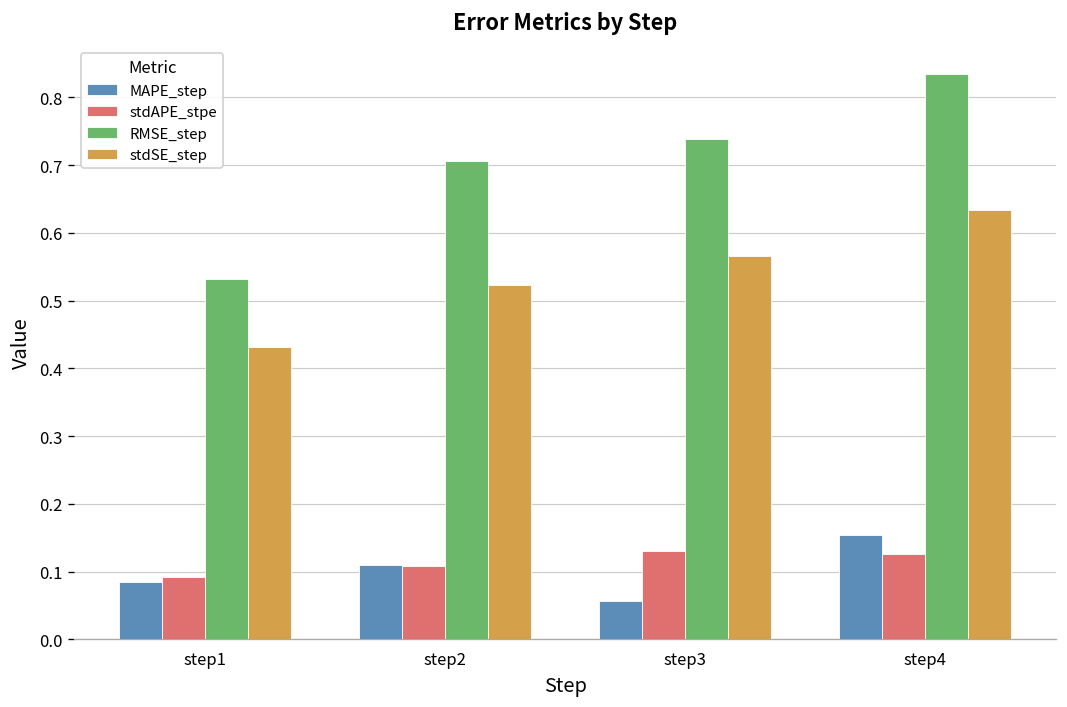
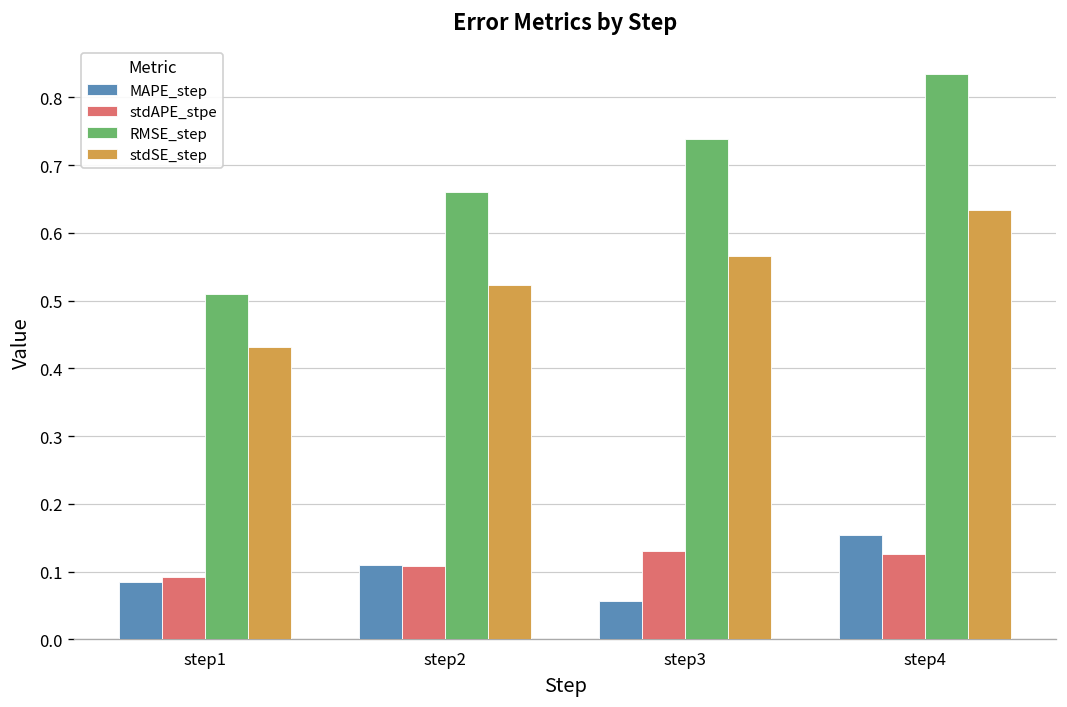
RMSE_step, step1: 0.53 -> 0.51
RMSE_step, step2: 0.71 -> 0.66
